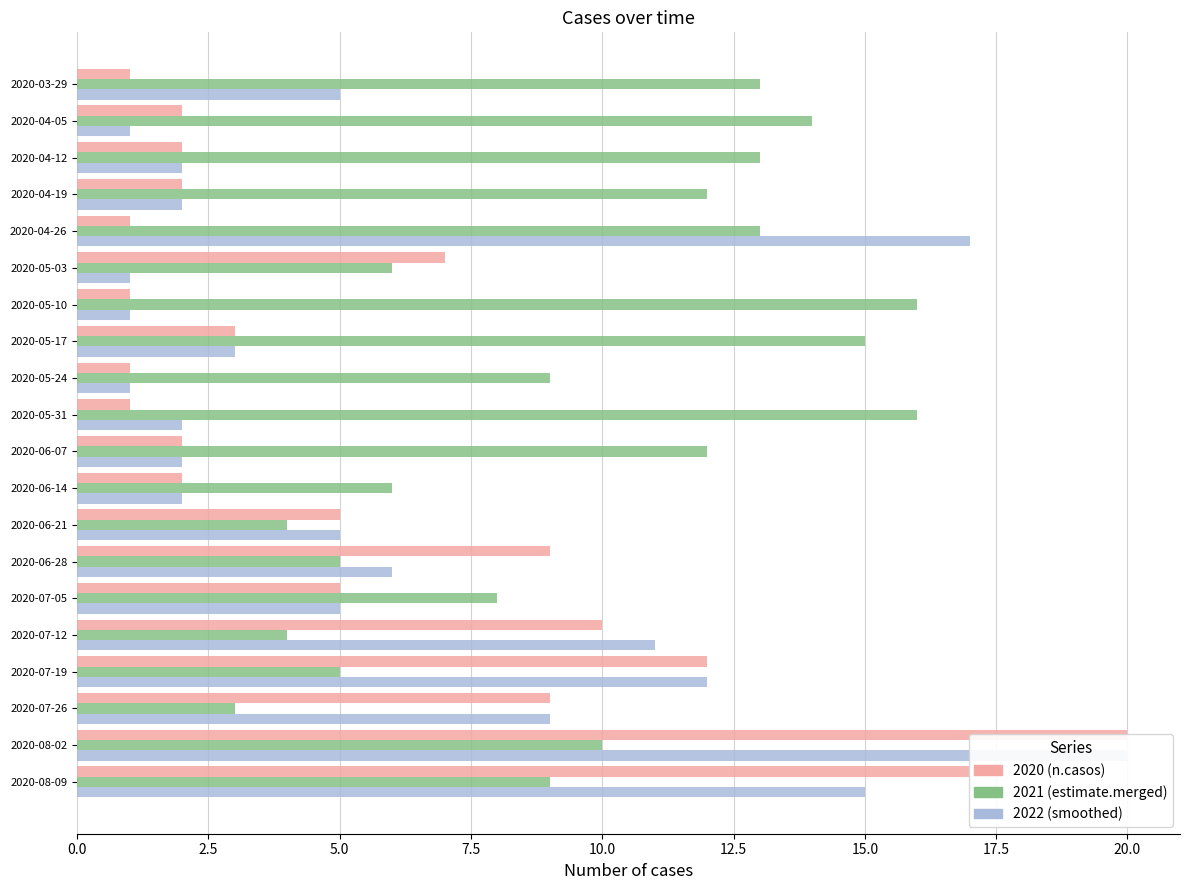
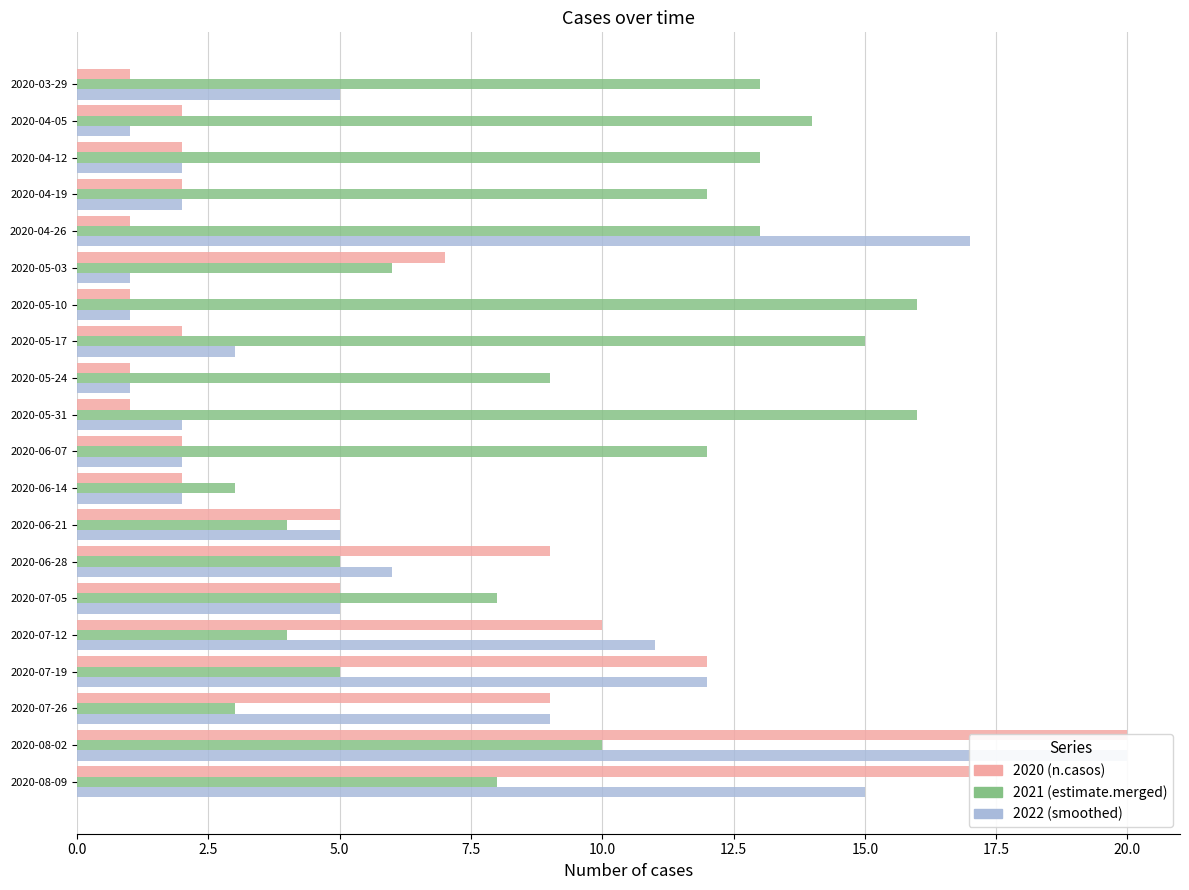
2020 (n.casos), 2020-05-17: 3 -> 2
2021 (estimate.merged), 2020-06-14: 6 -> 3
2021 (estimate.merged), 2020-08-09: 9 -> 8
